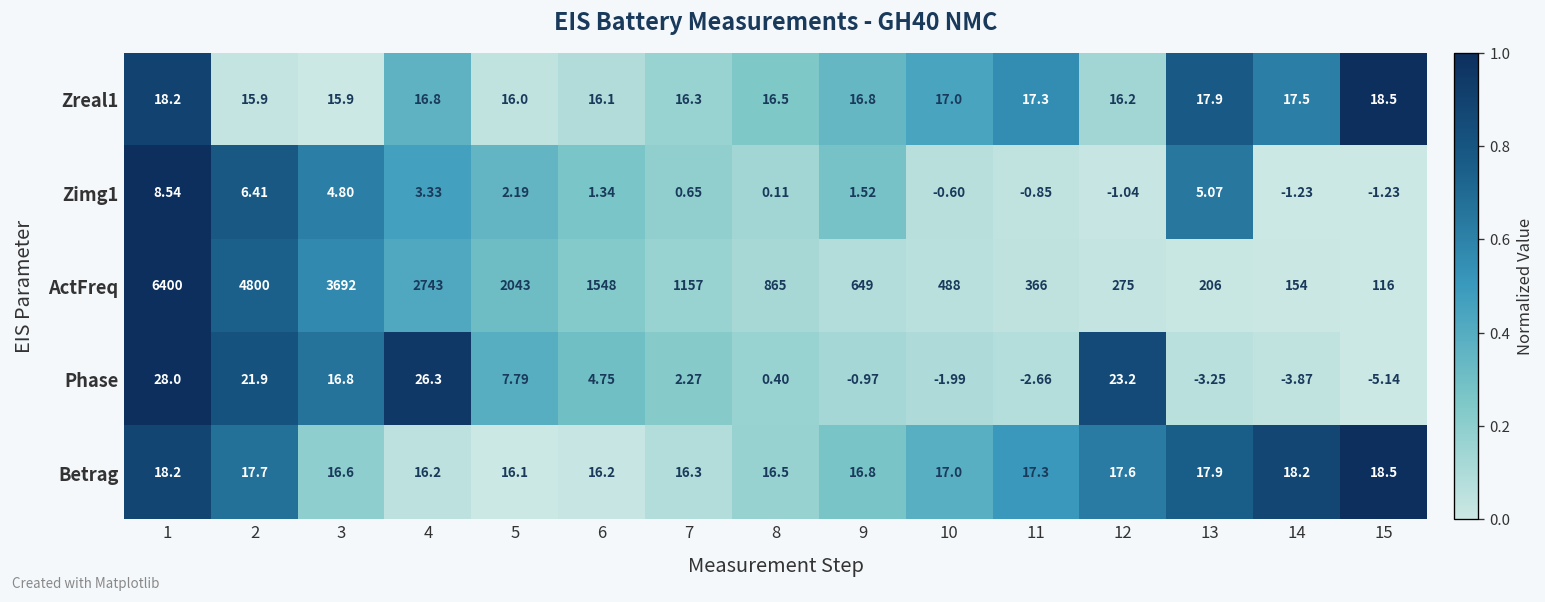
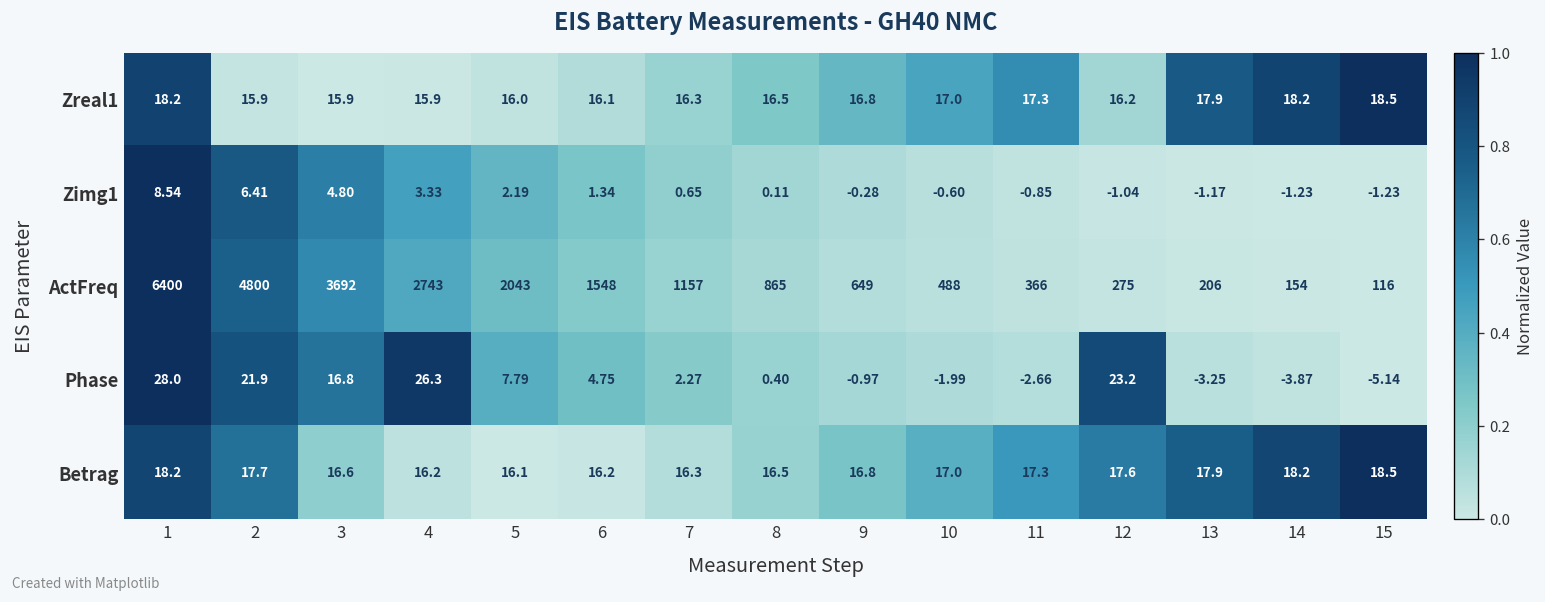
Zreal1, 4: 16.8 -> 15.9
Zreal1, 14: 17.5 -> 18.2
Zimg1, 9: 1.52 -> -0.28
Zimg1, 13: 5.07 -> -1.17
